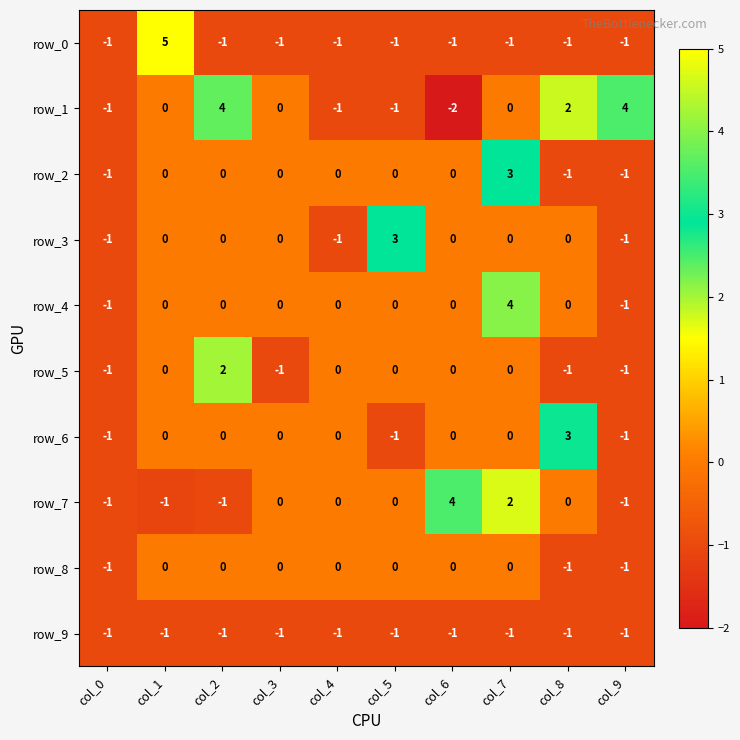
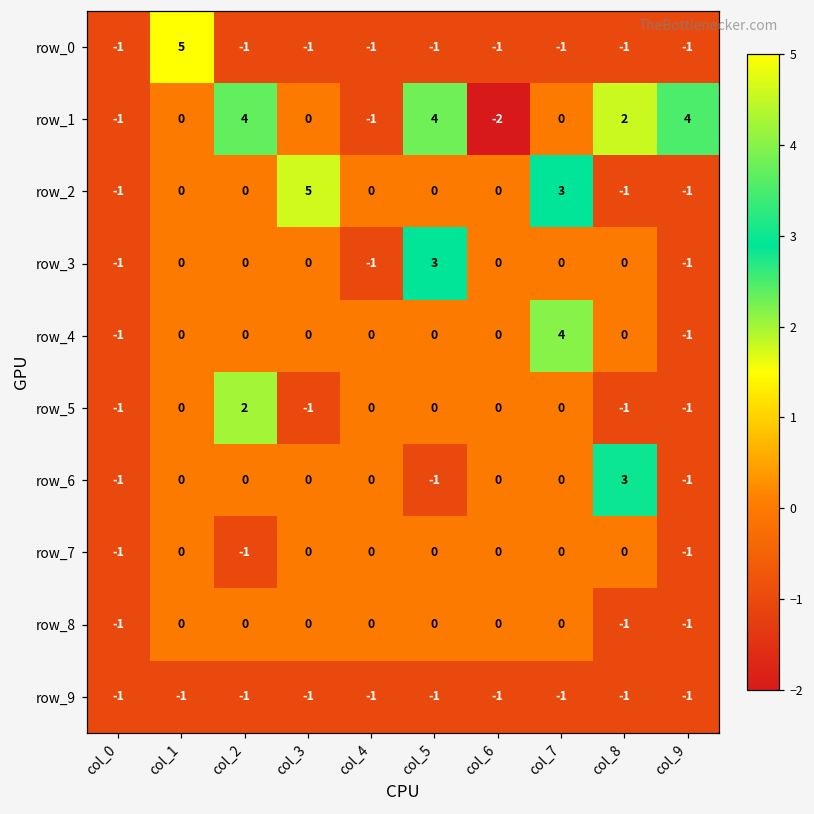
row_1, col_5: -1 -> 4
row_2, col_3: 0 -> 5
row_7, col_1: -1 -> 0
row_7, col_6: 4 -> 0
row_7, col_7: 2 -> 0
